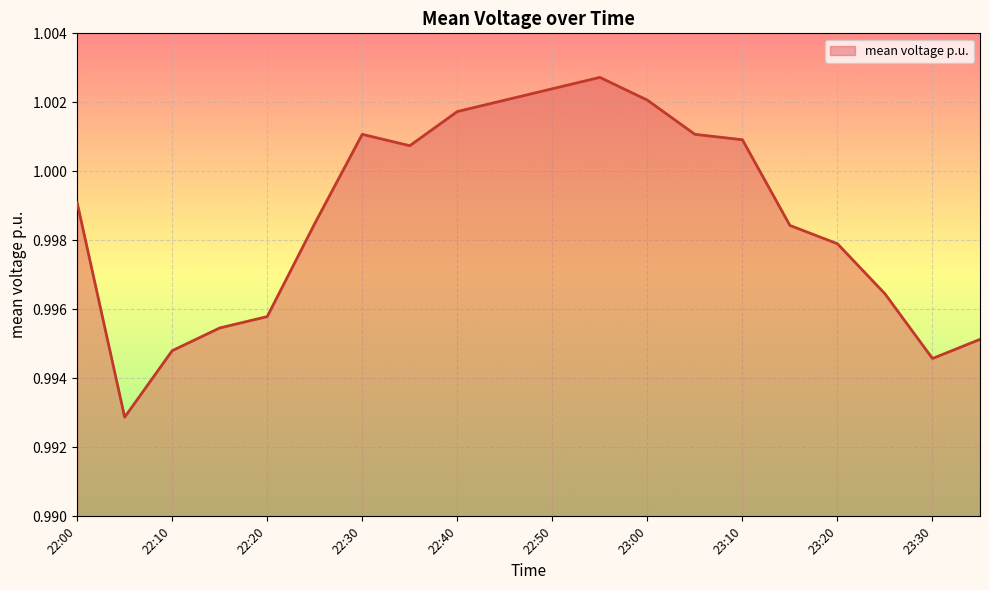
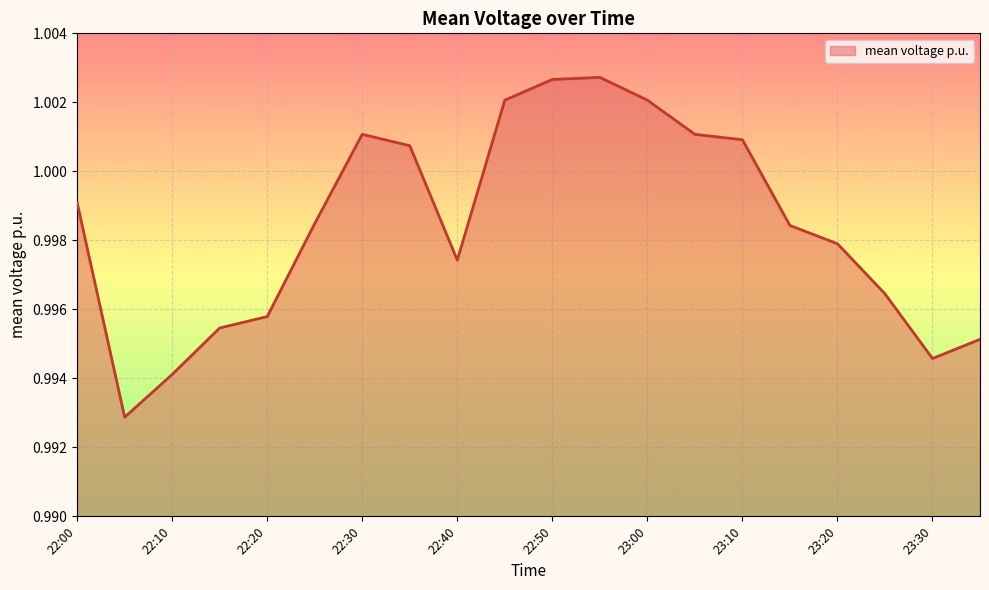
22:10: 0.9948 -> 0.9941
22:40: 1.0017 -> 0.9974
22:50: 1.0024 -> 1.0027
